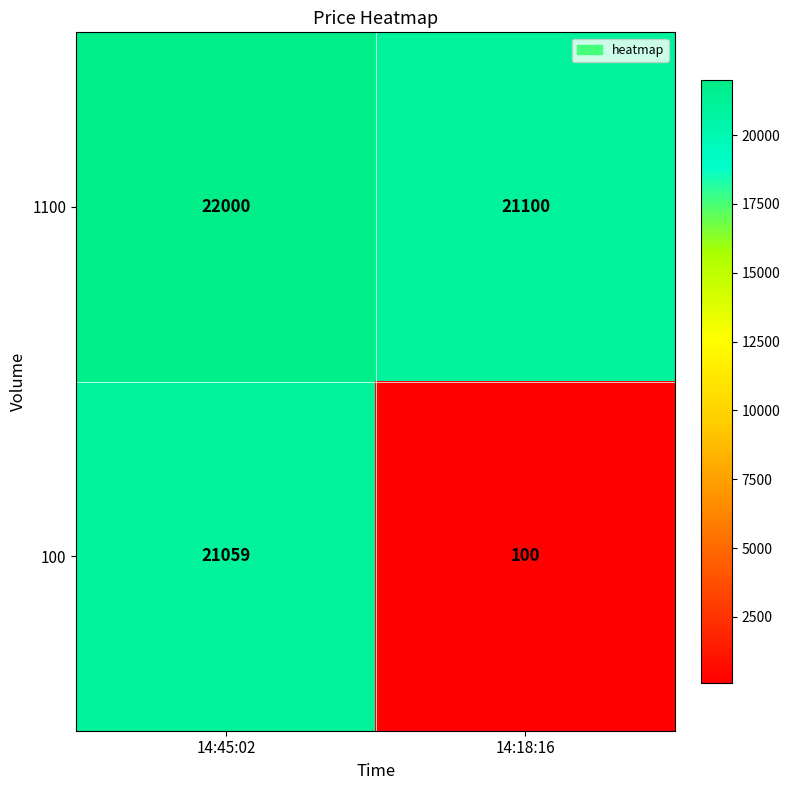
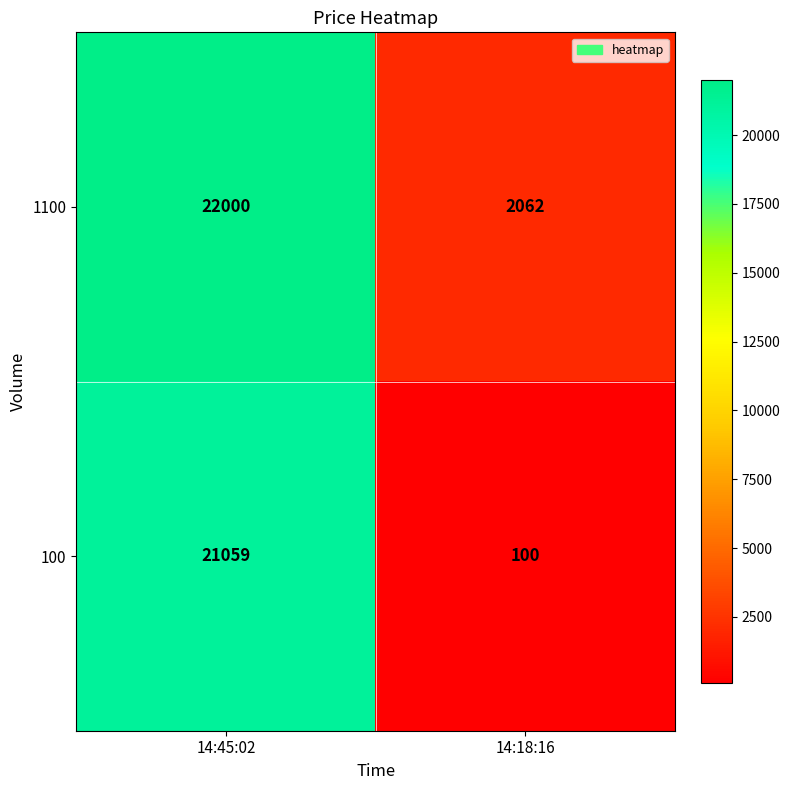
1100, 14:18:16: 21100 -> 2062
